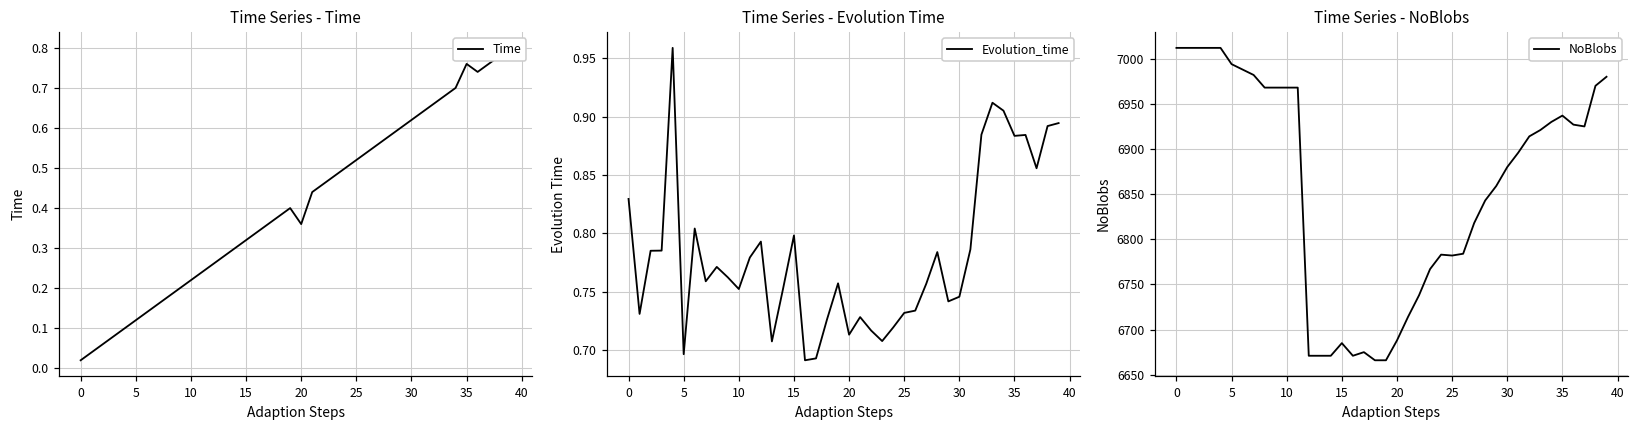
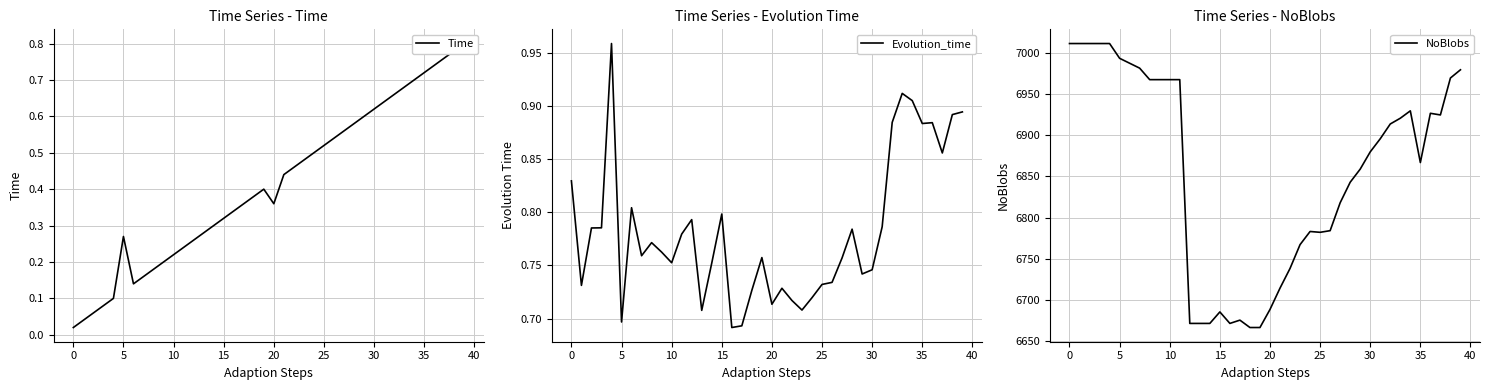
Time Series - Time, 5: 0.12 -> 0.27
Time Series - Time, 35: 0.76 -> 0.72
Time Series - NoBlobs, 35: 6940 -> 6870
